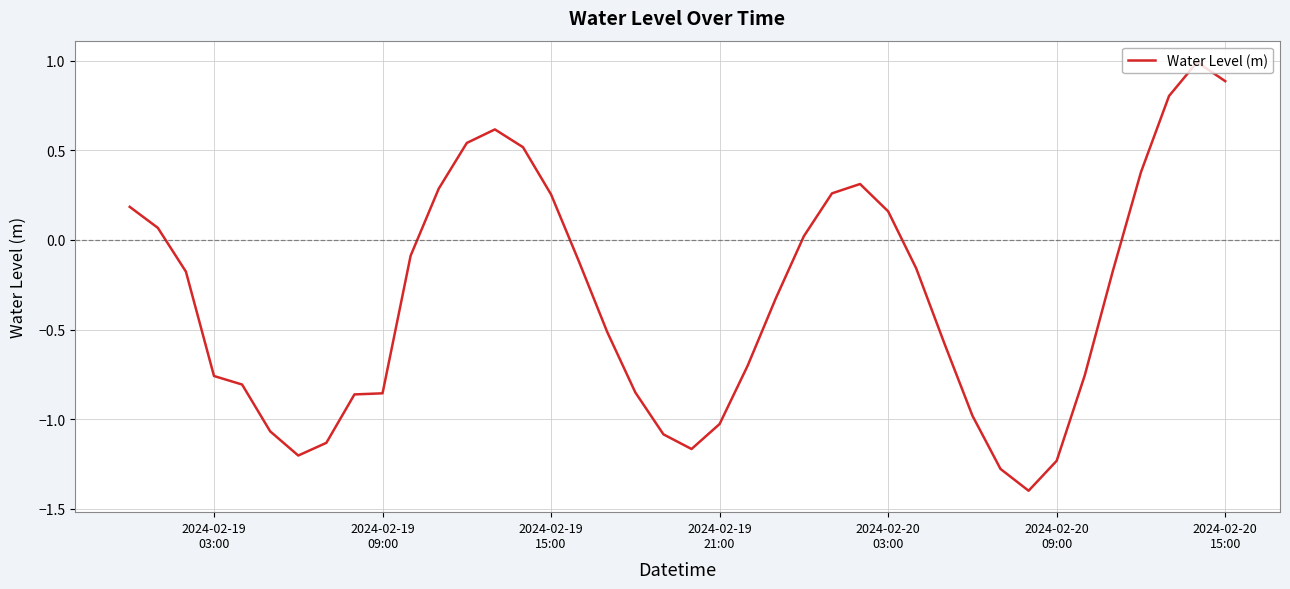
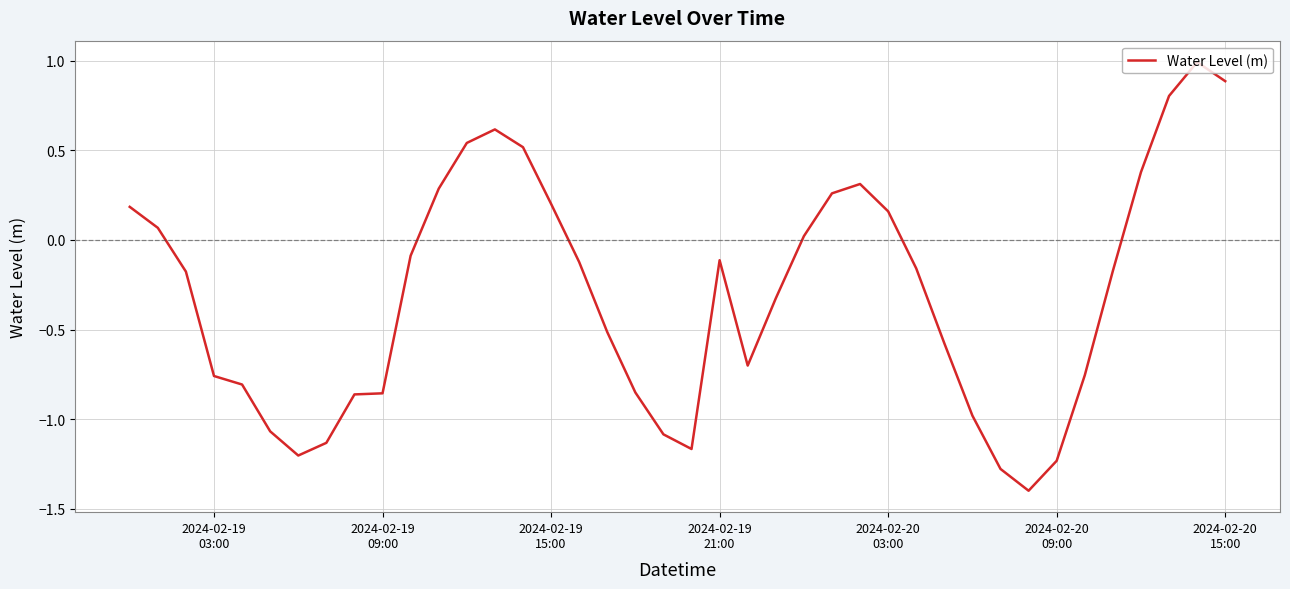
2024-02-19 15:00: 0.25 -> 0.20
2024-02-19 21:00: -1.03 -> -0.11
